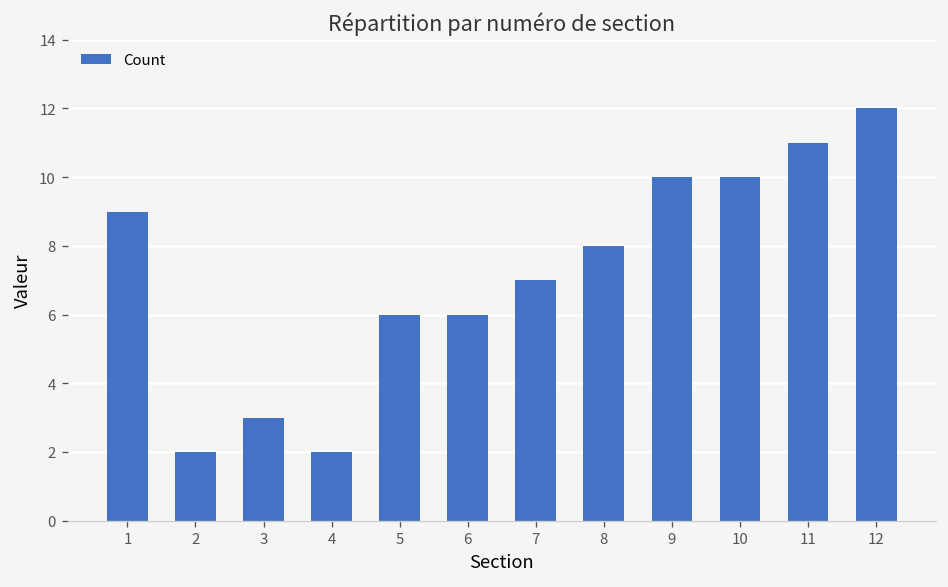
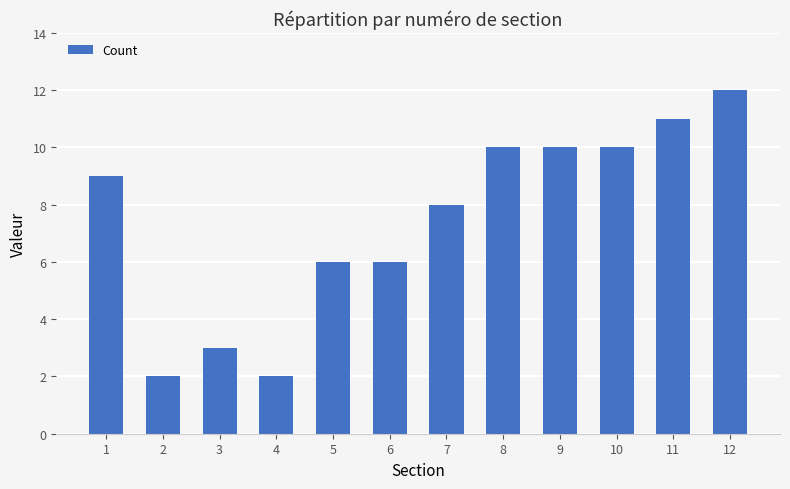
7: 7 -> 8
8: 8 -> 10
